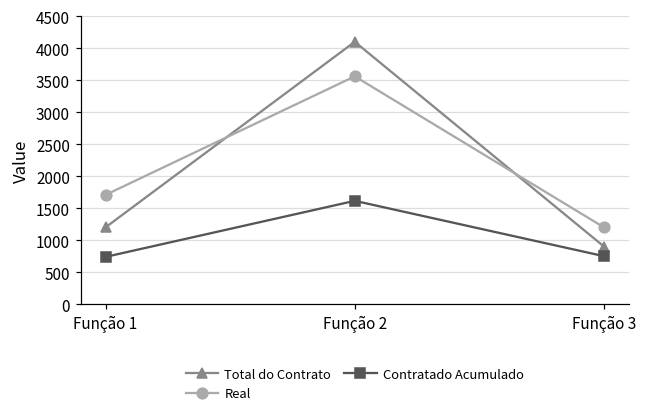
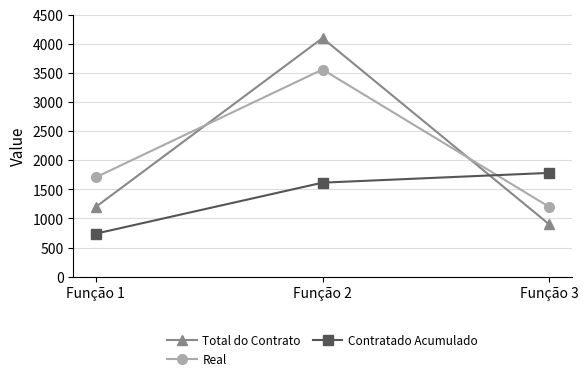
Contratado Acumulado, Função 3: 800 -> 1800
